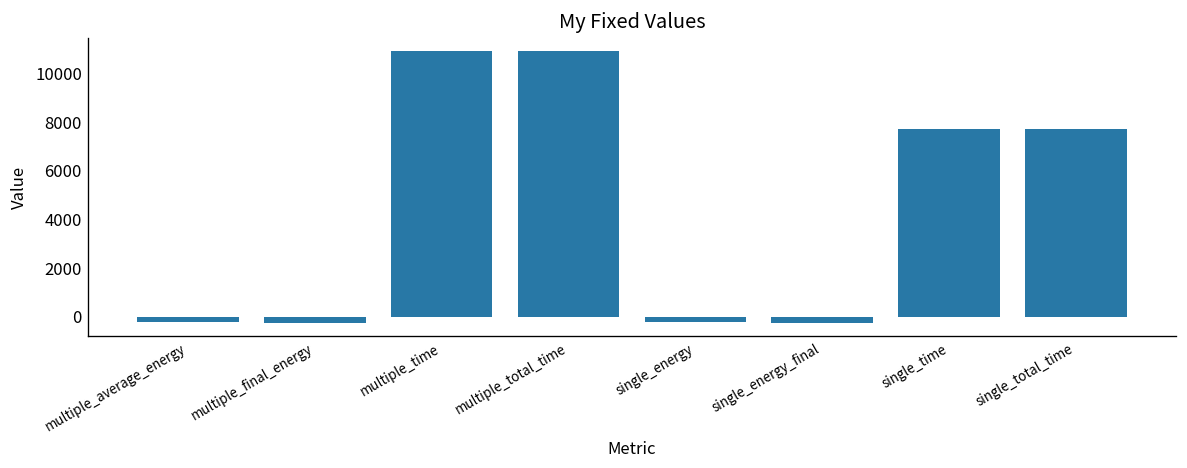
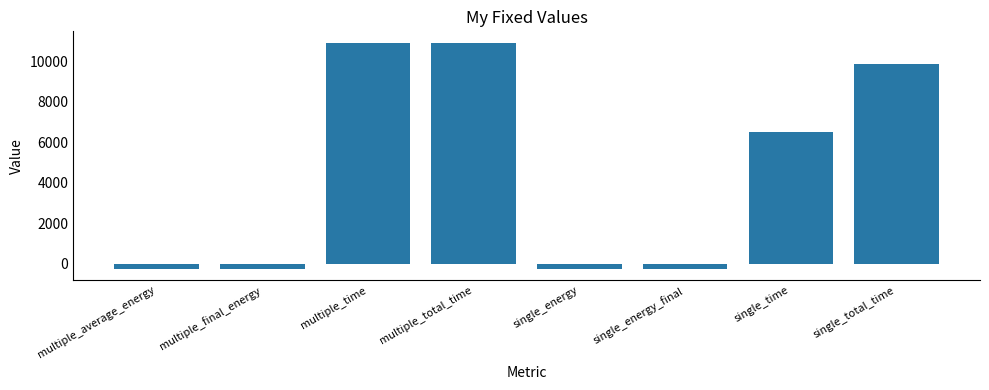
single_time: 7700 -> 6500
single_total_time: 7700 -> 9800
